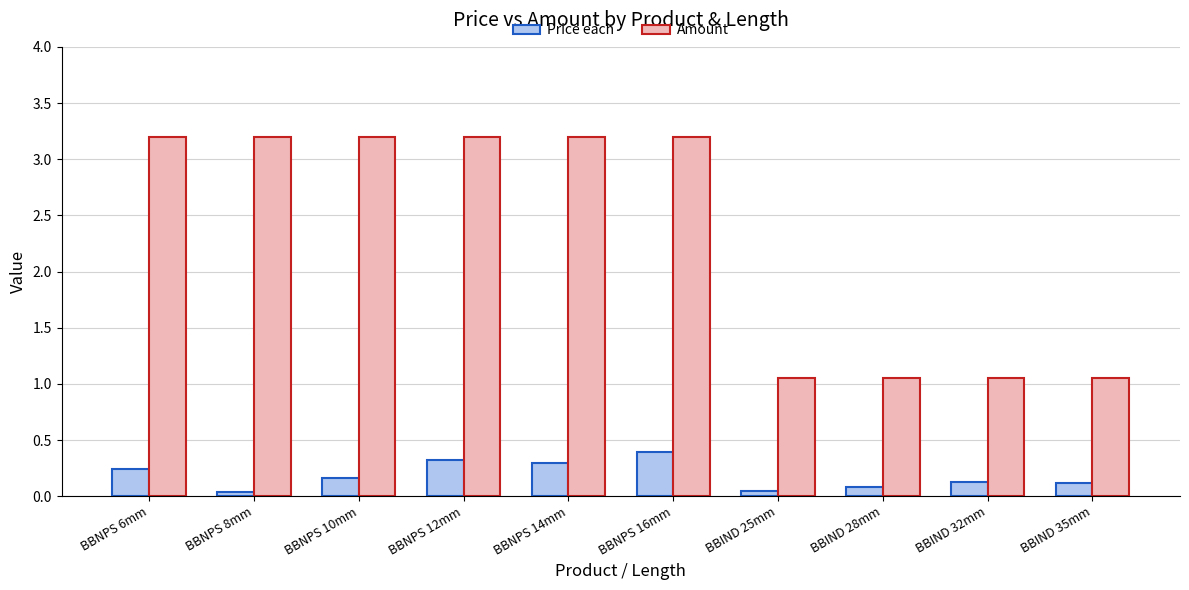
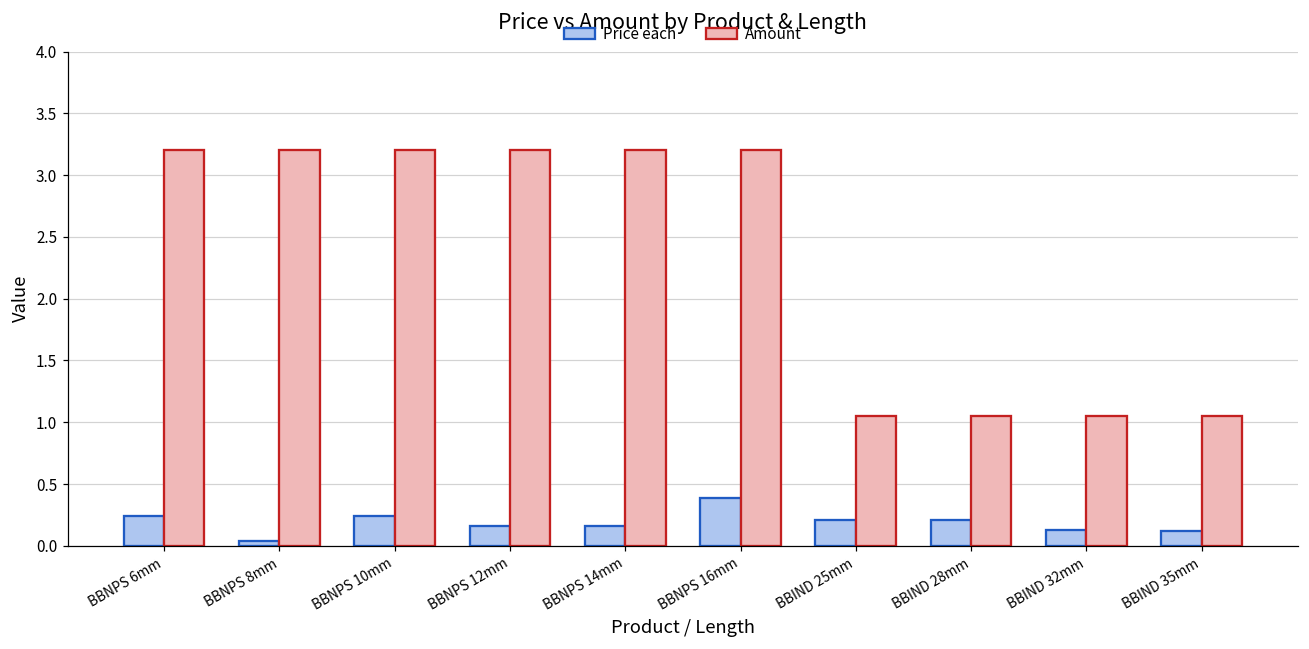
Price each, BBNPS 10mm: 0.16 -> 0.24
Price each, BBNPS 12mm: 0.32 -> 0.16
Price each, BBNPS 14mm: 0.30 -> 0.16
Price each, BBIND 25mm: 0.05 -> 0.21
Price each, BBIND 28mm: 0.08 -> 0.21
